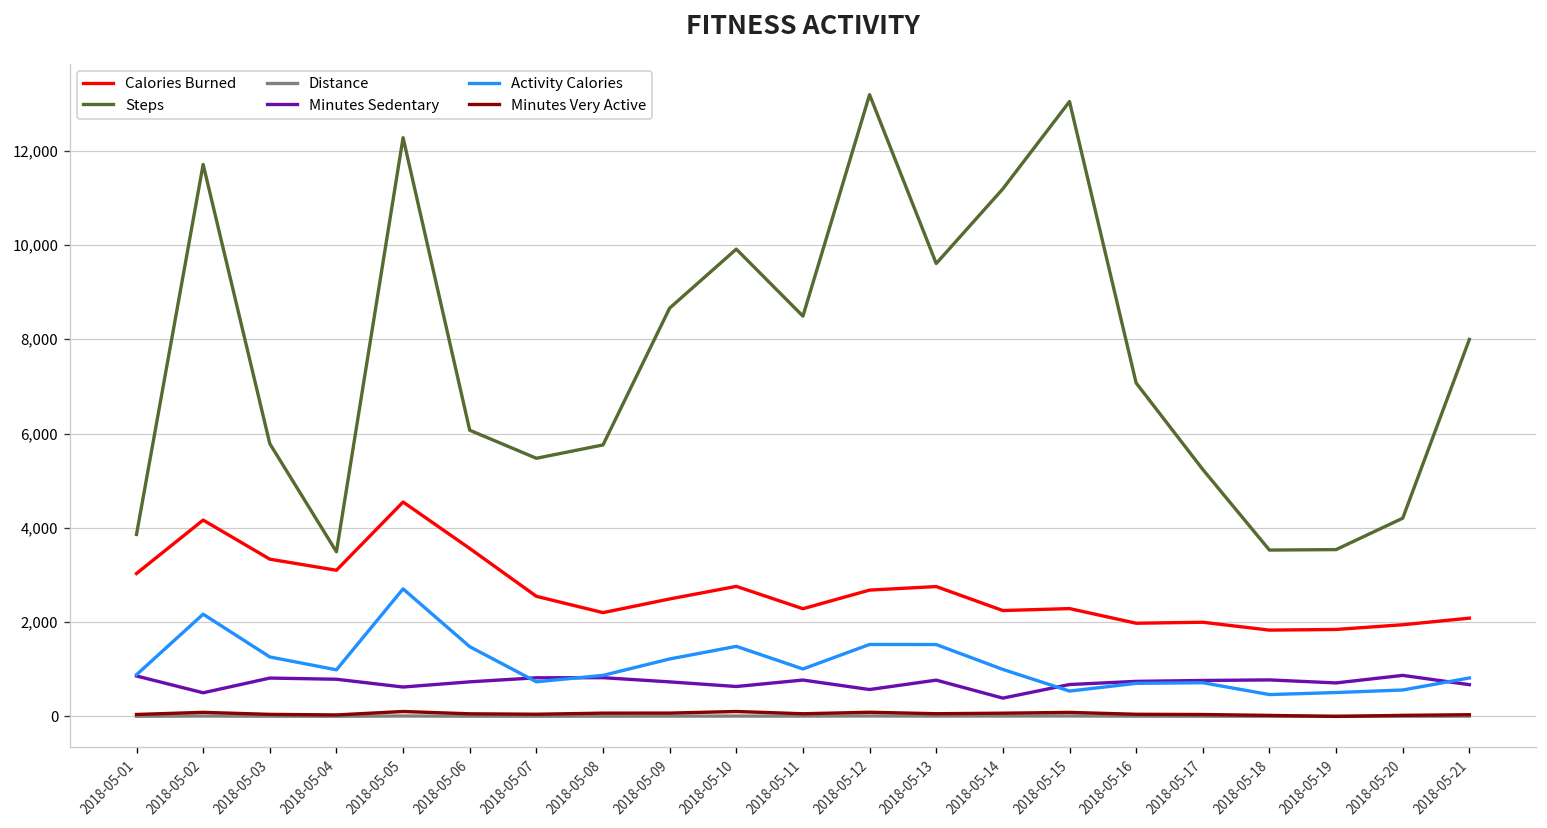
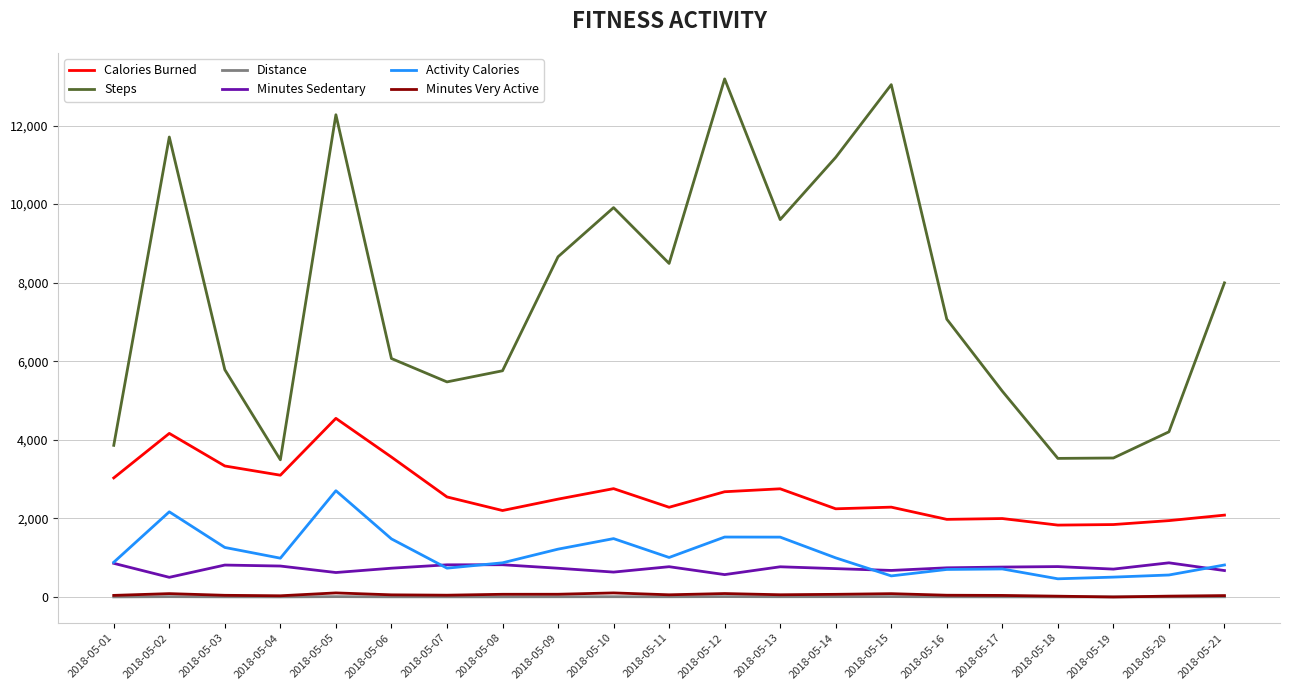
Minutes Sedentary, 2018-05-14: 400 -> 700
